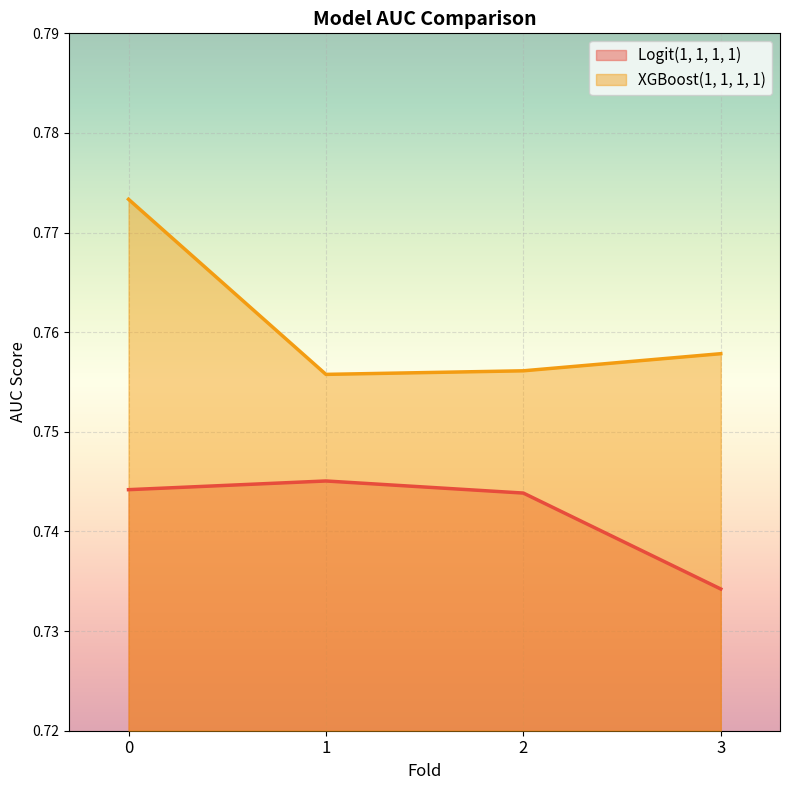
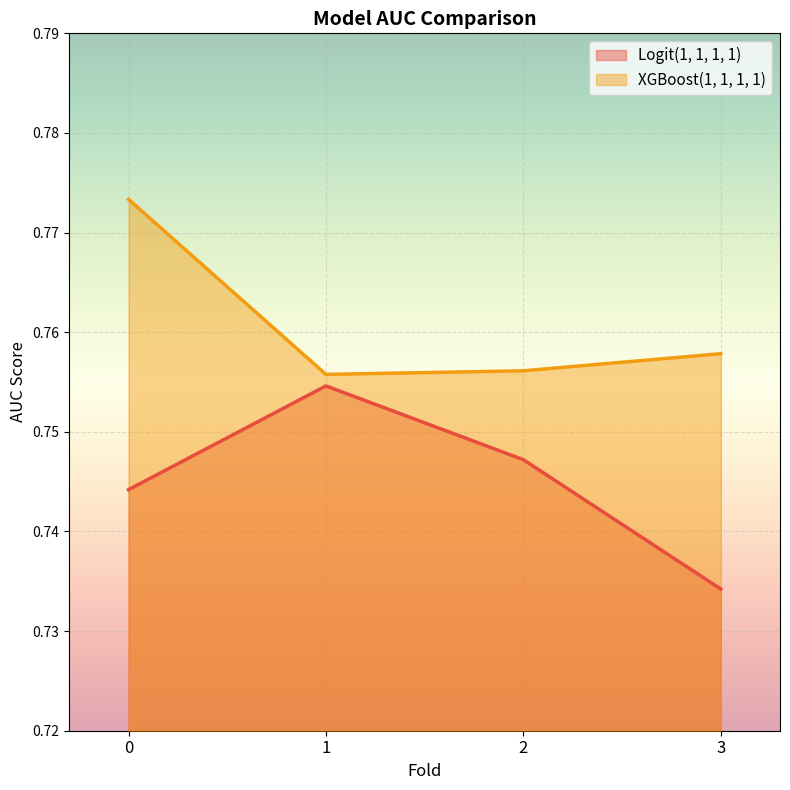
Logit(1, 1, 1, 1), 1: 0.745 -> 0.755
Logit(1, 1, 1, 1), 2: 0.744 -> 0.747
